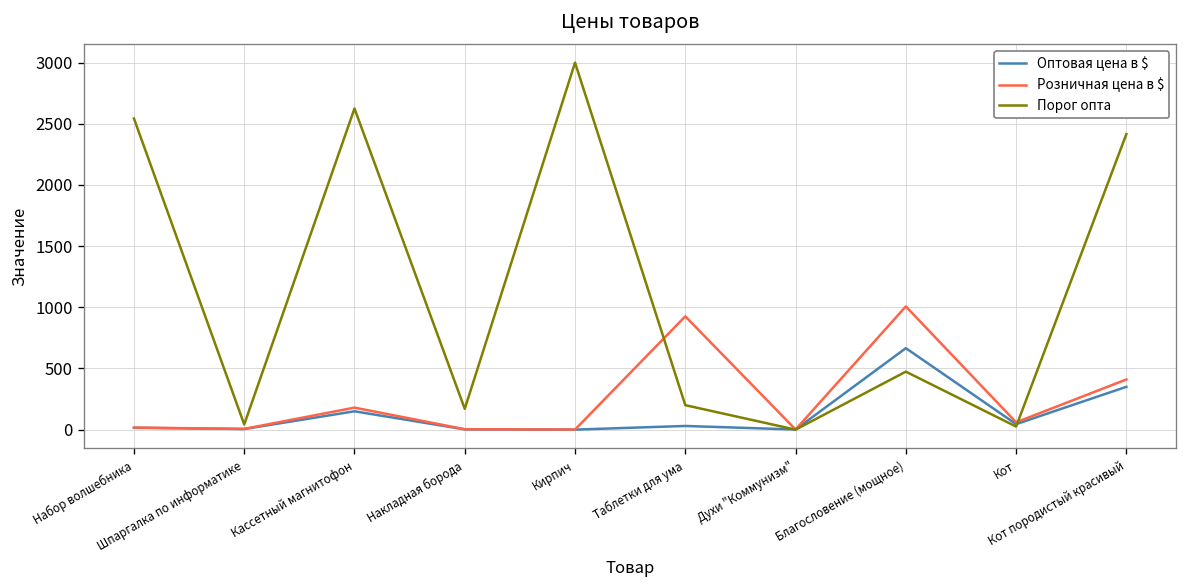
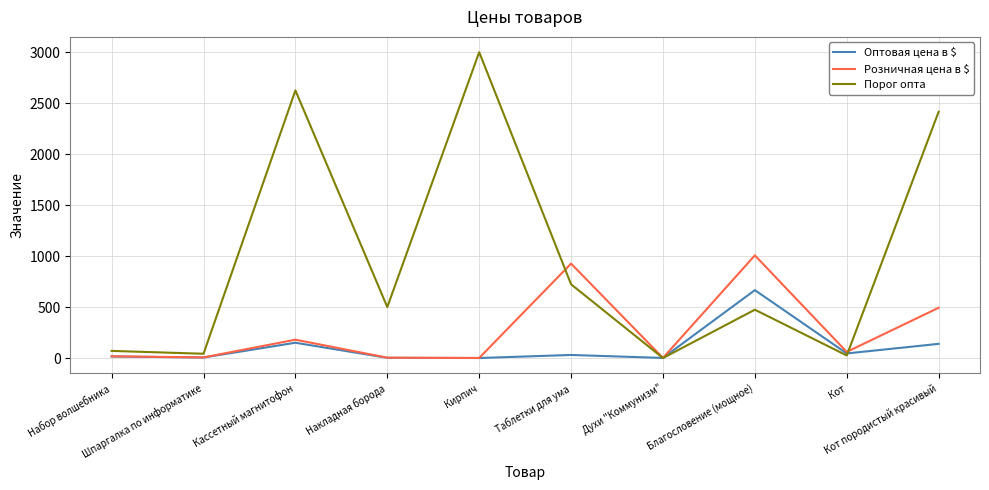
Порог опта, Набор волшебника: 2540 -> 70
Порог опта, Накладная борода: 170 -> 500
Порог опта, Таблетки для ума: 200 -> 720
Оптовая цена в $, Кот породистый красивый: 350 -> 140
Розничная цена в $, Кот породистый красивый: 410 -> 490
